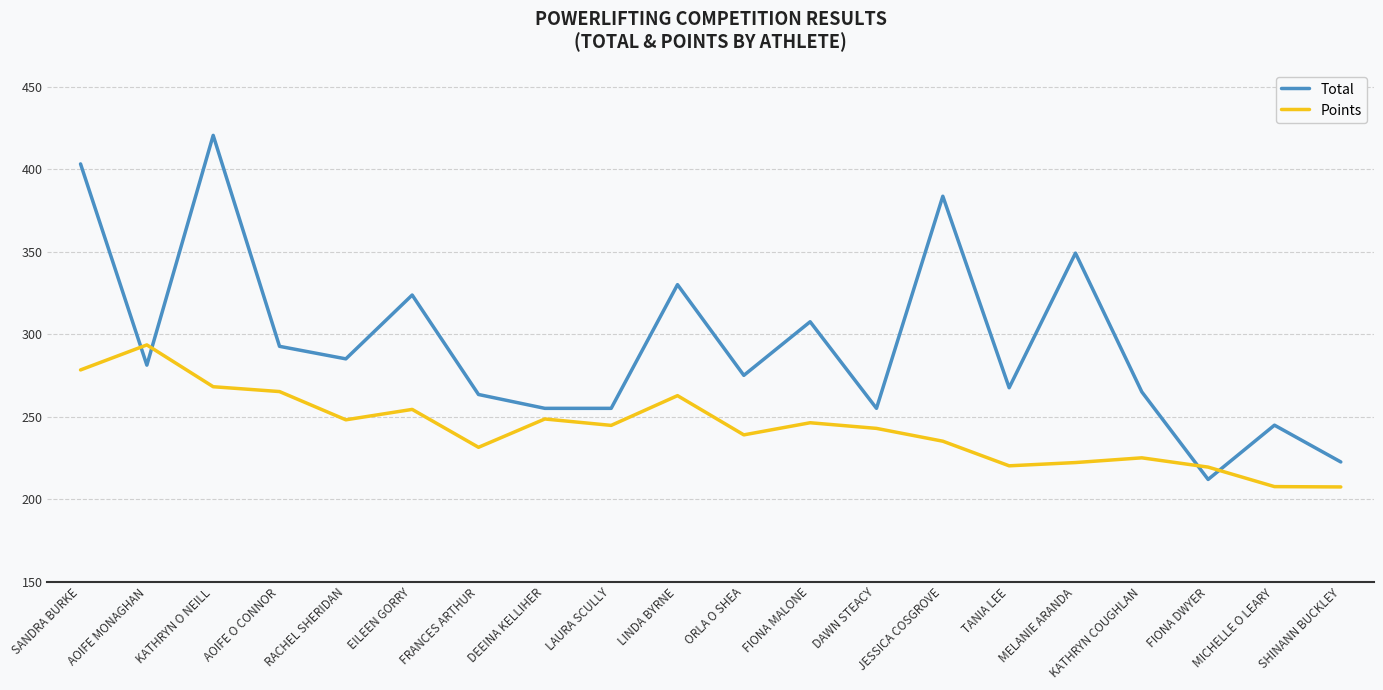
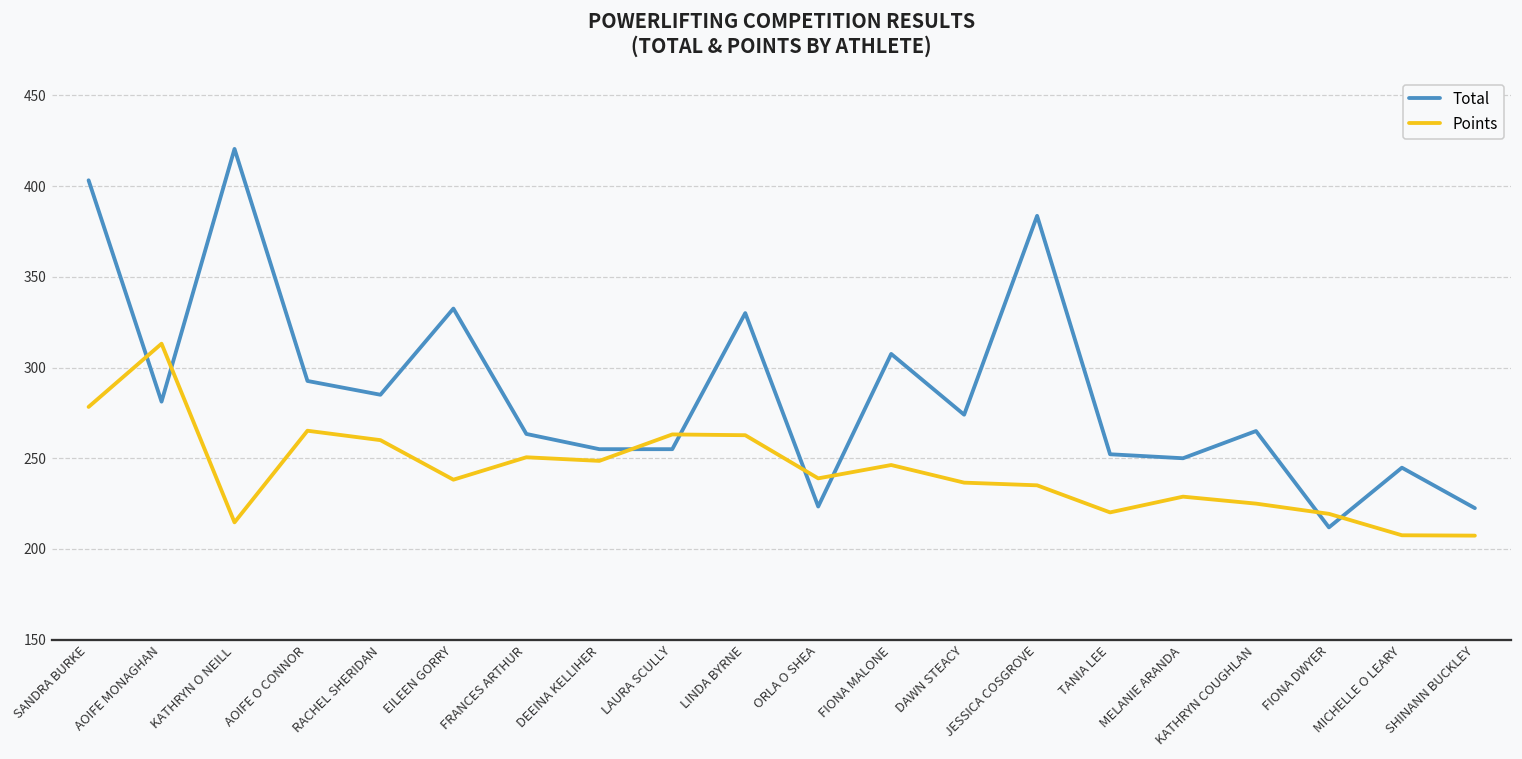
Points, AOIFE MONAGHAN: 293 -> 313
Points, KATHRYN O NEILL: 268 -> 215
Points, RACHEL SHERIDAN: 248 -> 260
Total, EILEEN GORRY: 324 -> 333
Points, EILEEN GORRY: 254 -> 238
Points, FRANCES ARTHUR: 231 -> 251
Points, LAURA SCULLY: 245 -> 263
Total, ORLA O SHEA: 275 -> 223
Total, DAWN STEACY: 255 -> 274
Points, DAWN STEACY: 243 -> 237
Total, TANIA LEE: 268 -> 252
Total, MELANIE ARANDA: 349 -> 250
Points, MELANIE ARANDA: 222 -> 229
